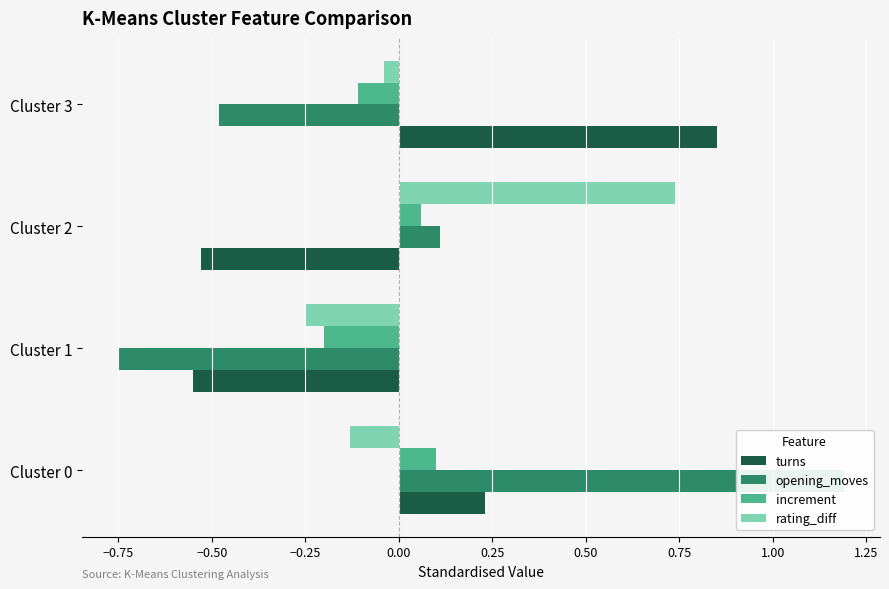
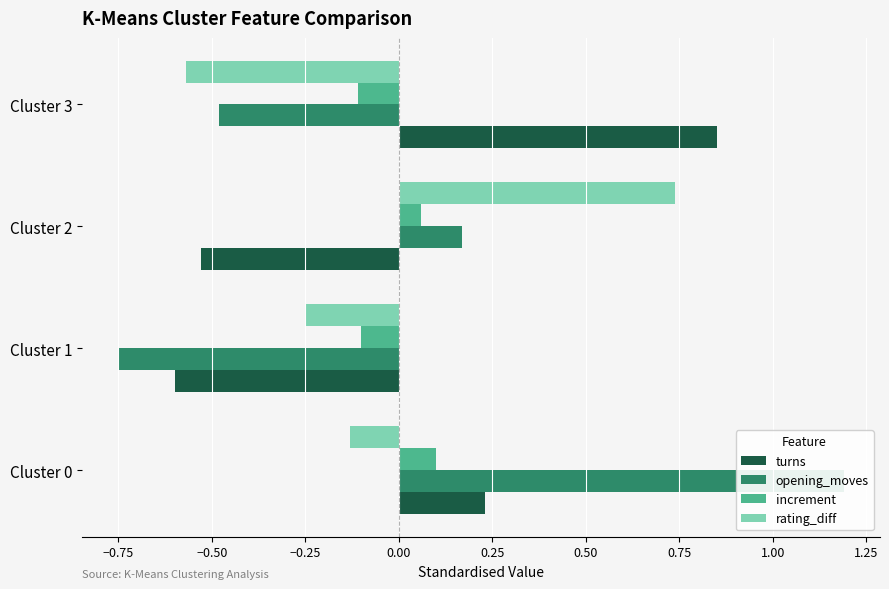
rating_diff, Cluster 3: -0.04 -> -0.57
opening_moves, Cluster 2: 0.11 -> 0.17
increment, Cluster 1: -0.2 -> -0.1
turns, Cluster 1: -0.55 -> -0.60
